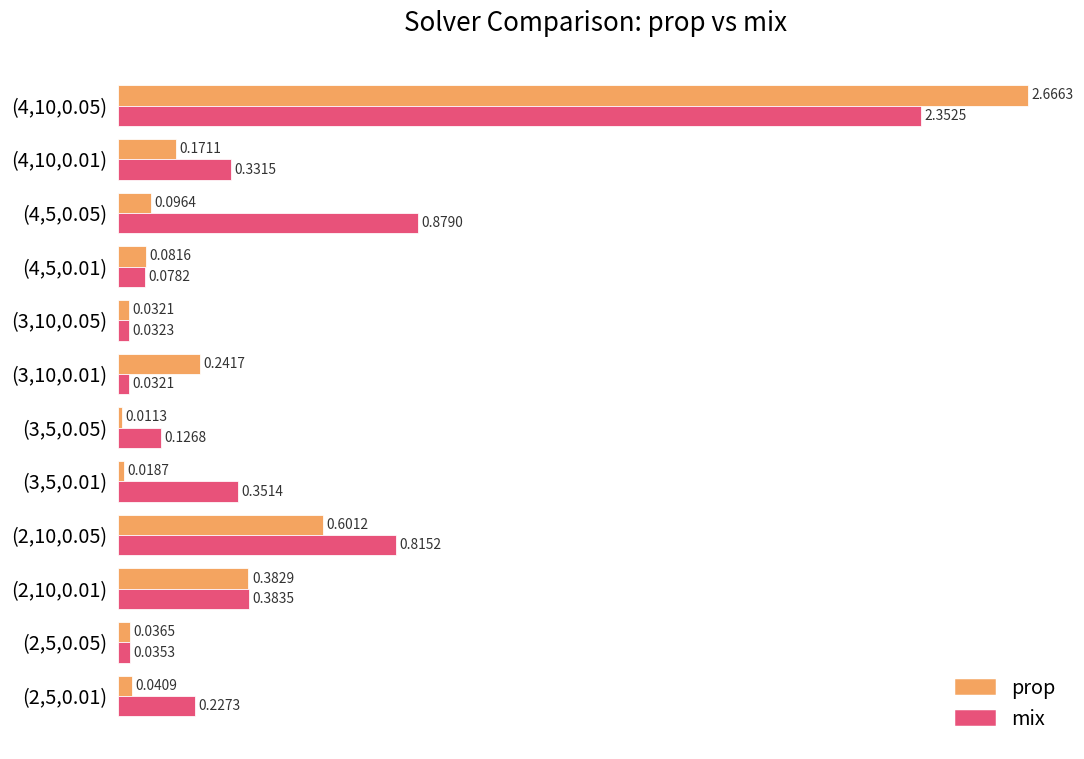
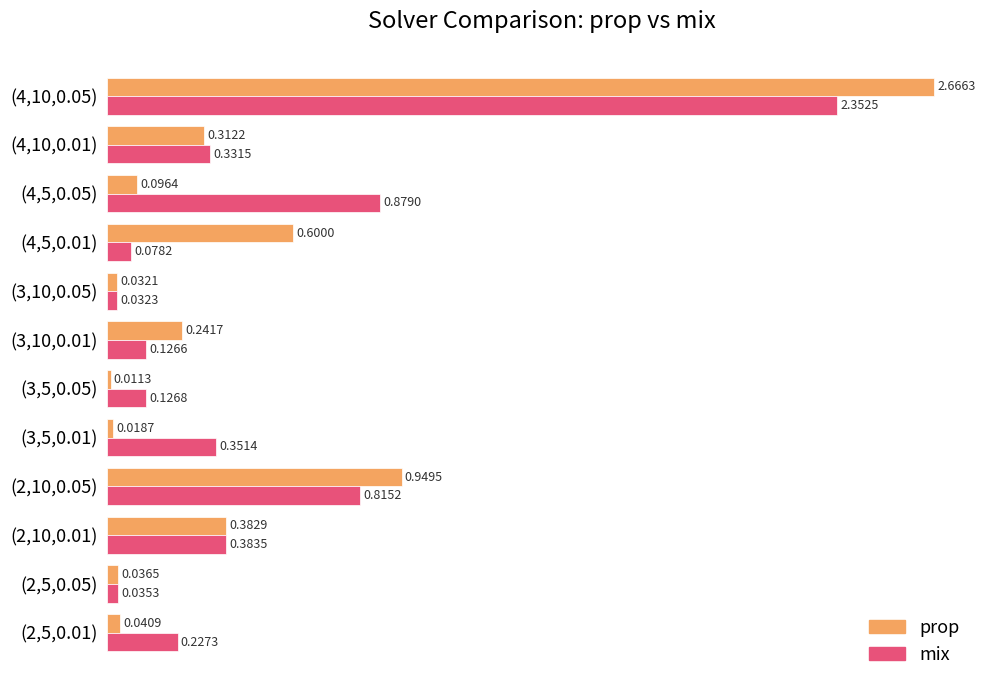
prop, (4,10,0.01): 0.1711 -> 0.3122
prop, (4,5,0.01): 0.0816 -> 0.6000
mix, (3,10,0.01): 0.0321 -> 0.1266
prop, (2,10,0.05): 0.6012 -> 0.9495
